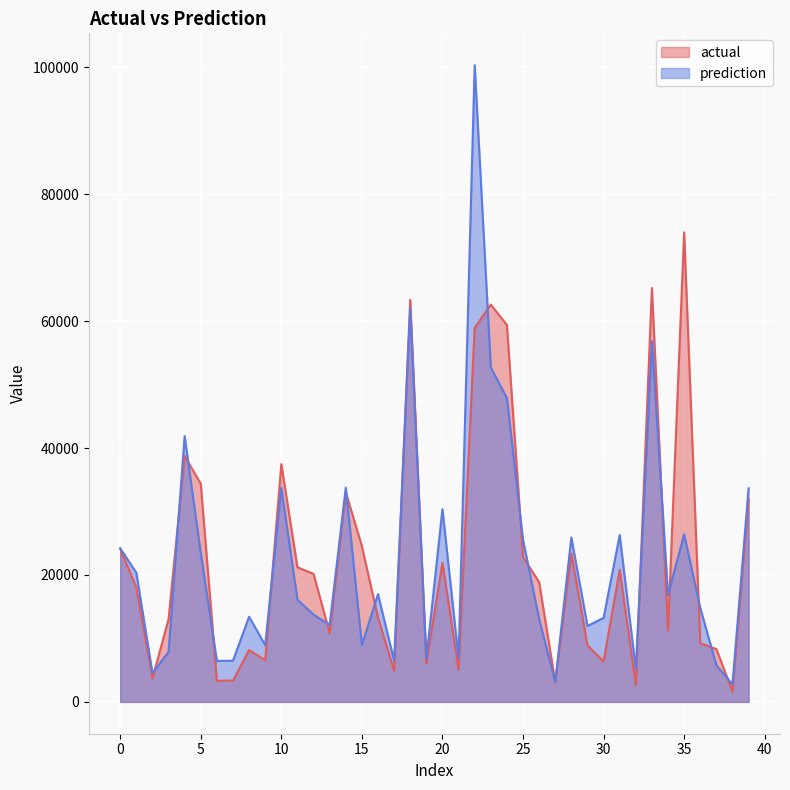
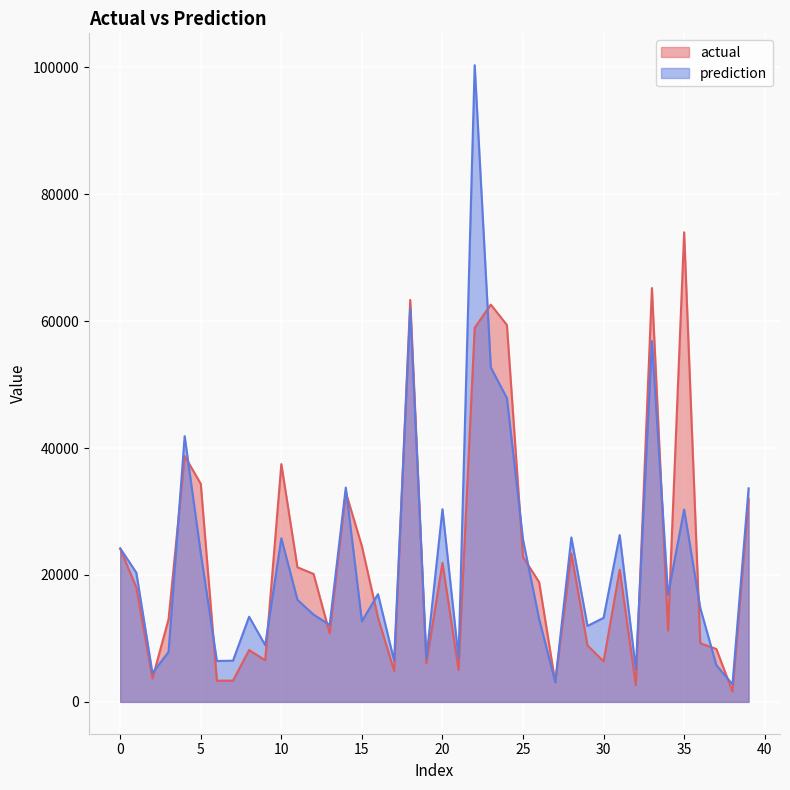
prediction, 10: 34000 -> 26000
prediction, 15: 9000 -> 13000
prediction, 35: 26000 -> 30000
